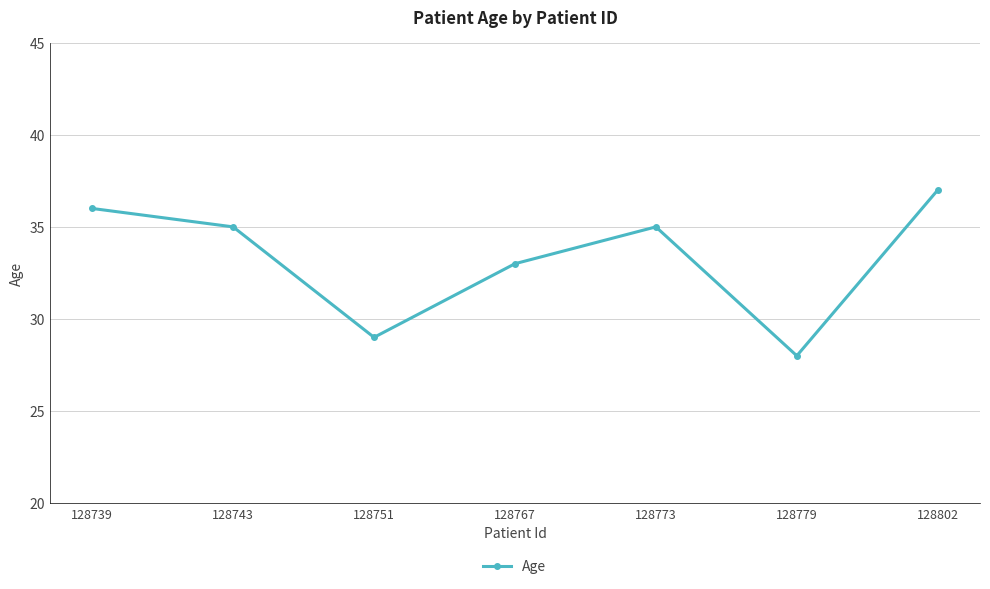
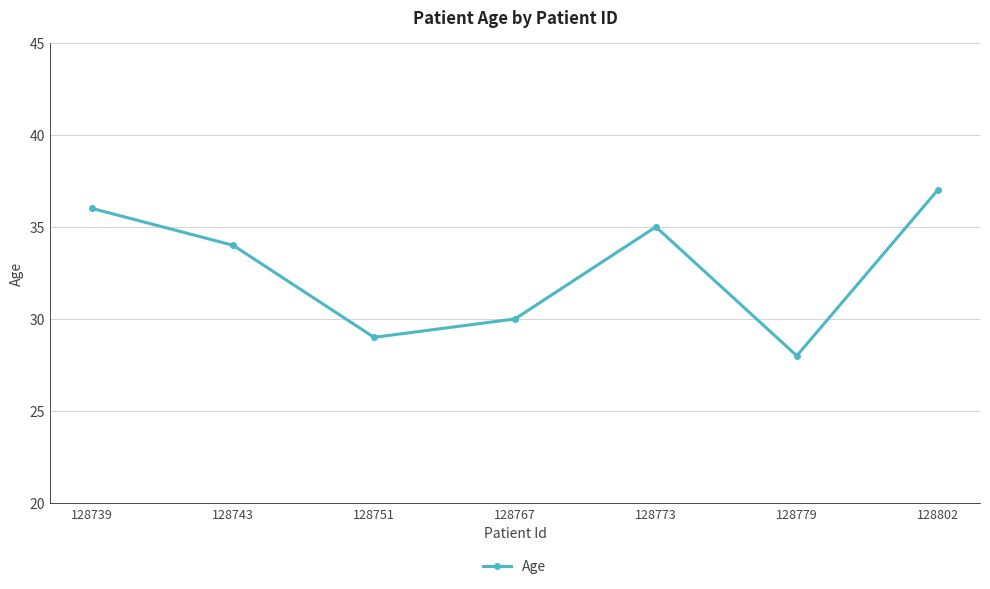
128743: 35 -> 34
128767: 33 -> 30
